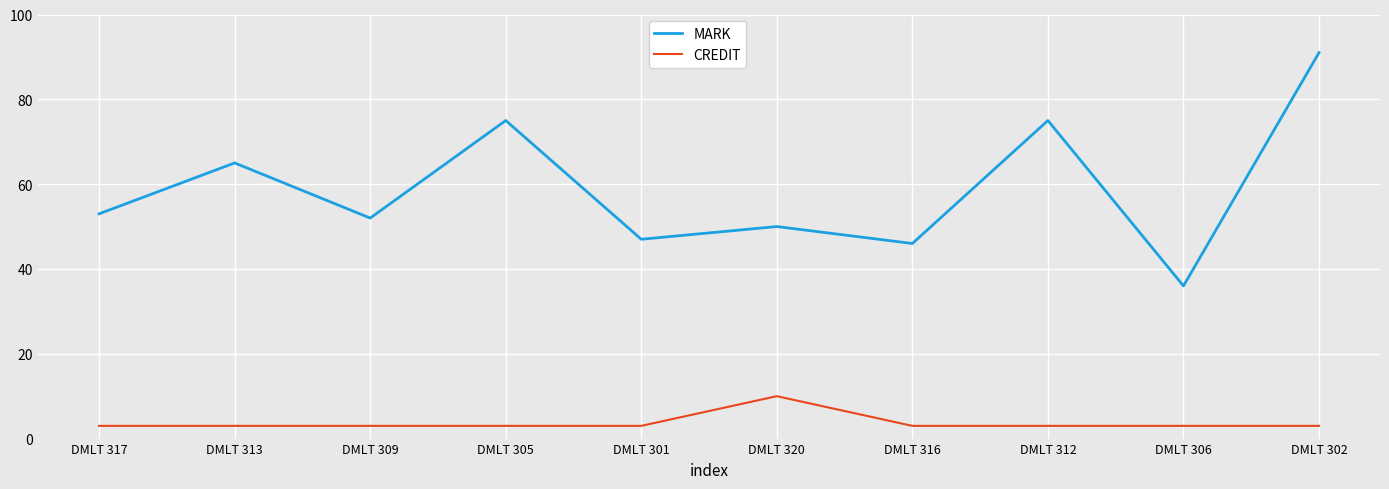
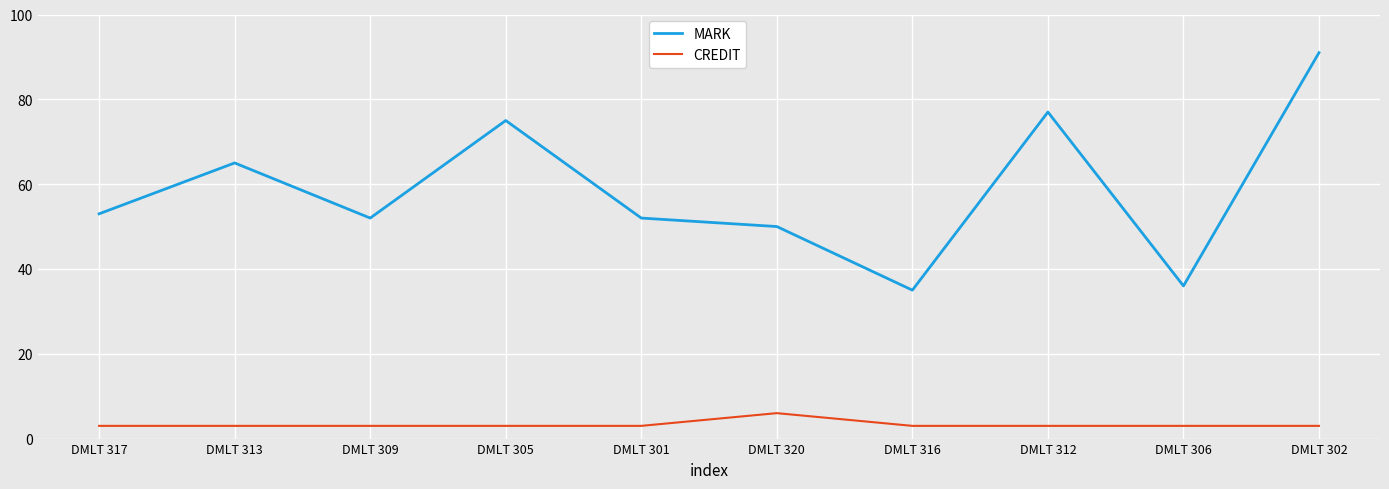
MARK, DMLT 301: 47 -> 52
CREDIT, DMLT 320: 10 -> 6
MARK, DMLT 316: 46 -> 35
MARK, DMLT 312: 75 -> 77
